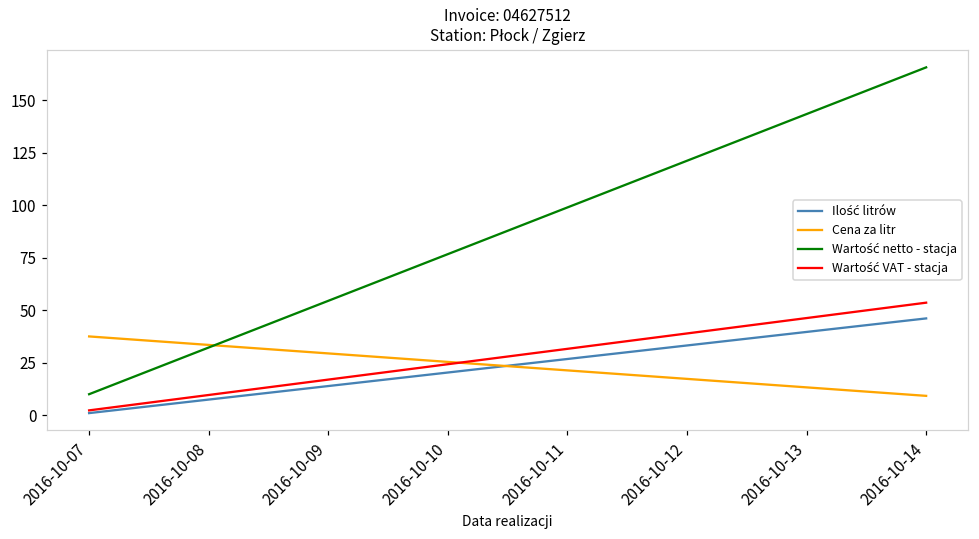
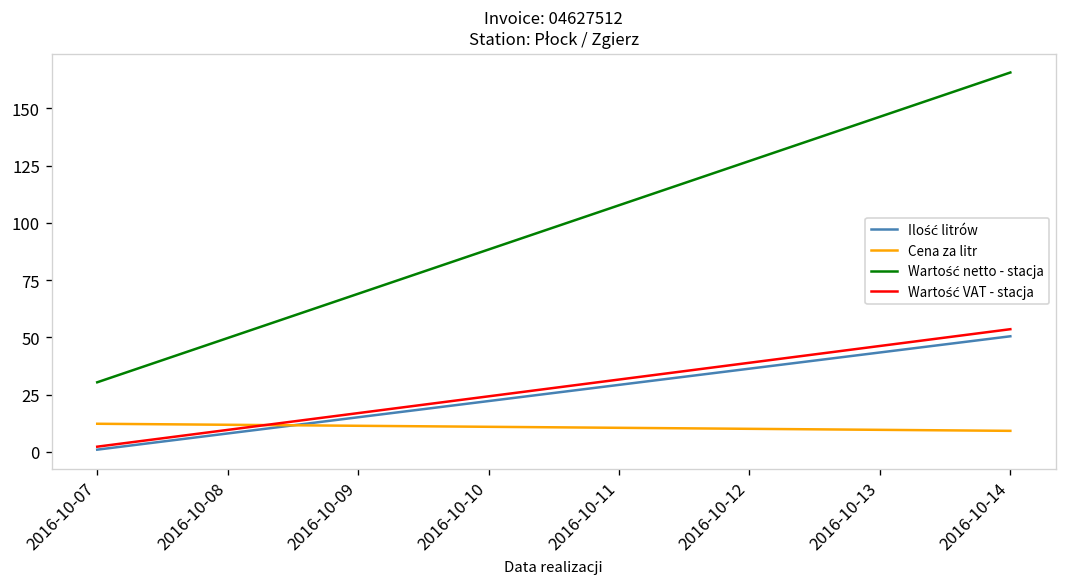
Cena za litr, 2016-10-07: 38 -> 12
Wartość netto - stacja, 2016-10-07: 10 -> 30
Ilość litrów, 2016-10-14: 46 -> 50
